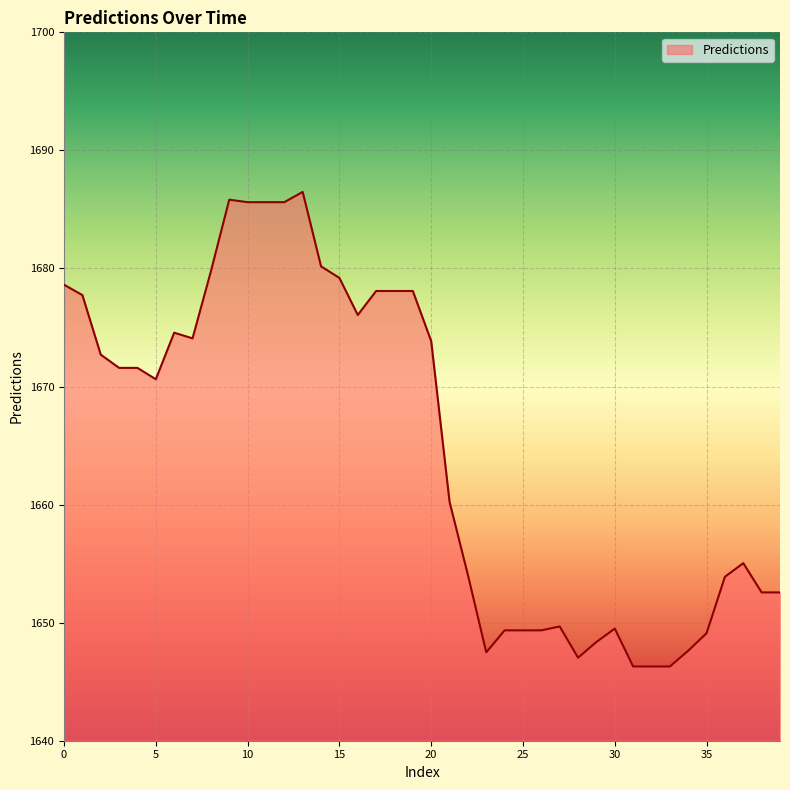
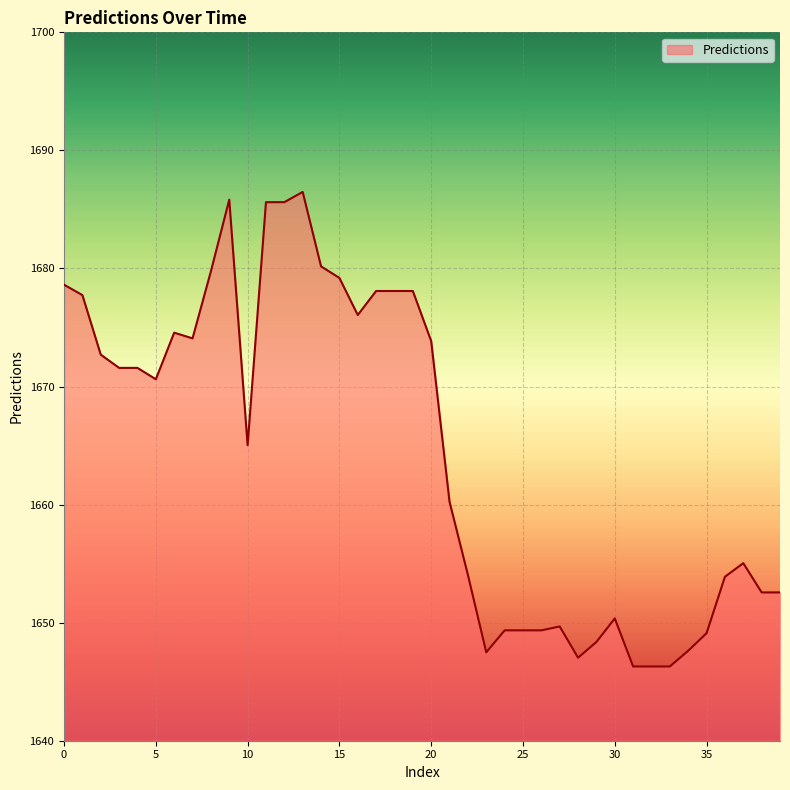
10: 1685.6 -> 1665.0
30: 1649.5 -> 1650.4
